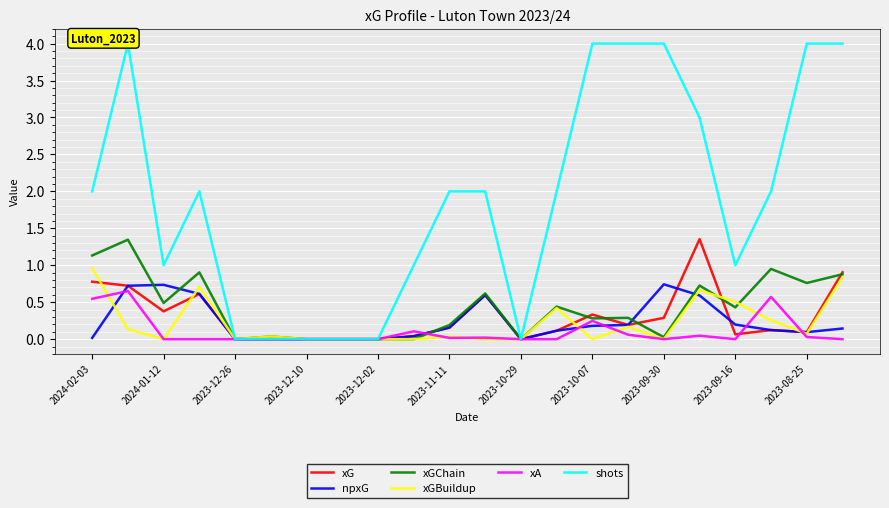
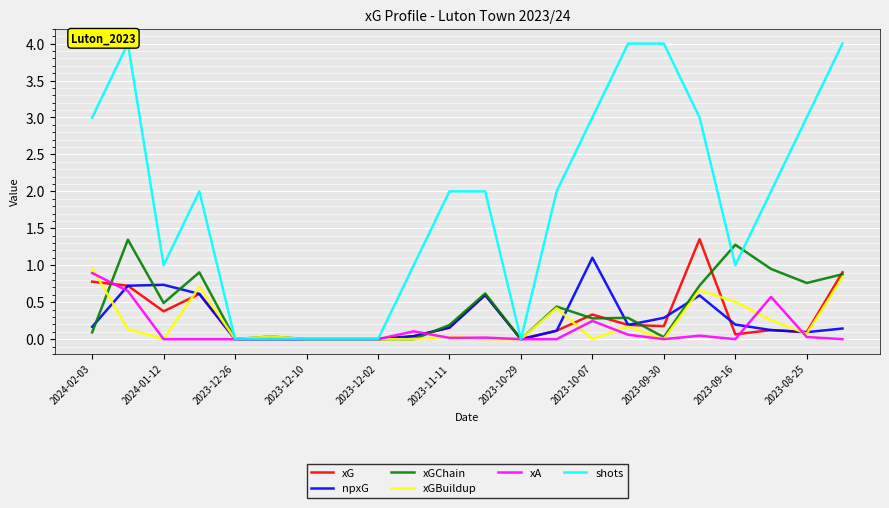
npxG, 2024-02-03: 0.0 -> 0.2
xGChain, 2024-02-03: 1.1 -> 0.1
xA, 2024-02-03: 0.5 -> 0.9
shots, 2024-02-03: 2 -> 3
npxG, 2023-10-07: 0.2 -> 1.1
shots, 2023-10-07: 4 -> 3
xG, 2023-09-30: 0.3 -> 0.2
npxG, 2023-09-30: 0.7 -> 0.3
xGChain, 2023-09-16: 0.4 -> 1.3
shots, 2023-08-25: 4 -> 3
